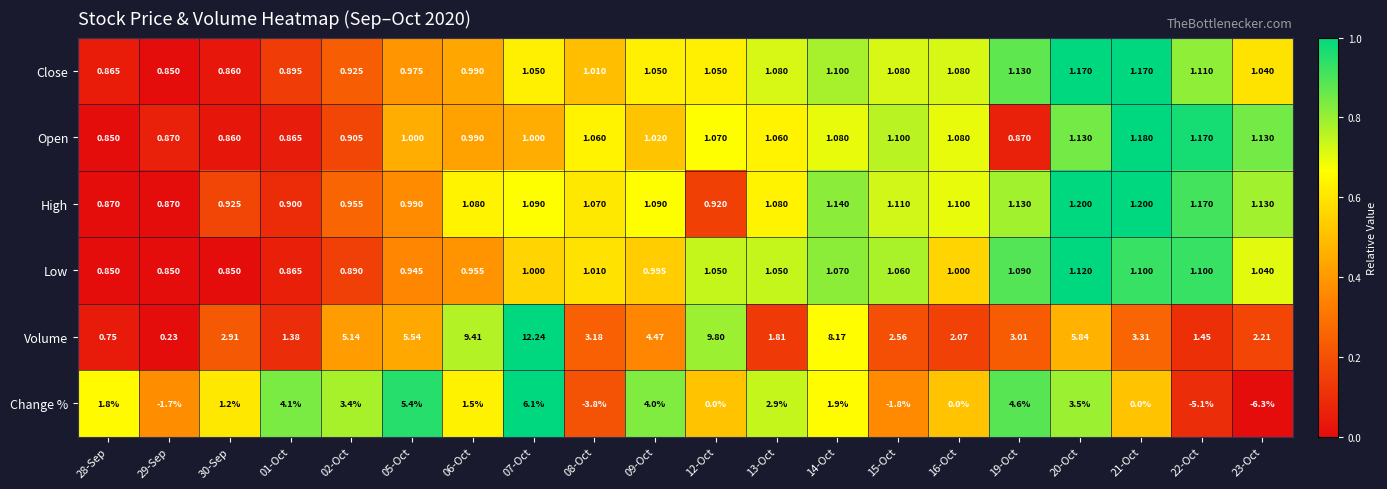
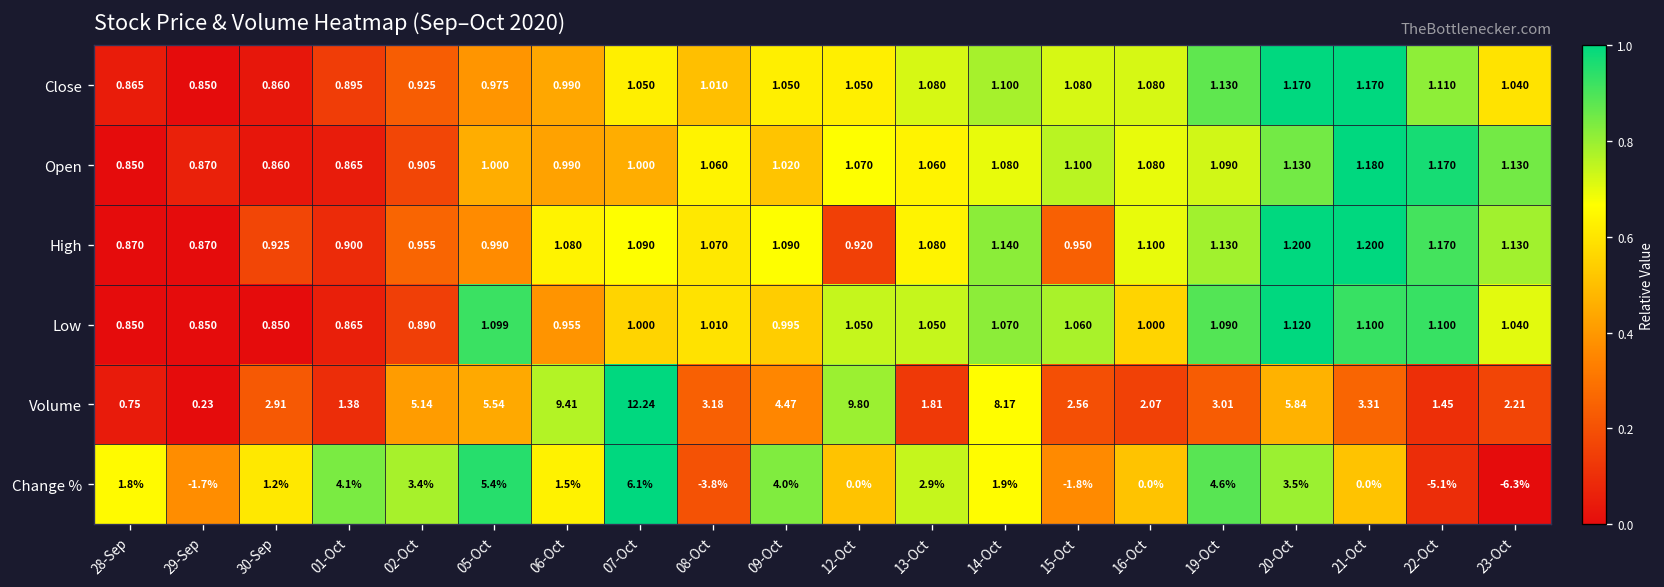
Open, 19-Oct: 0.870 -> 1.090
High, 15-Oct: 1.110 -> 0.950
Low, 05-Oct: 0.945 -> 1.099
